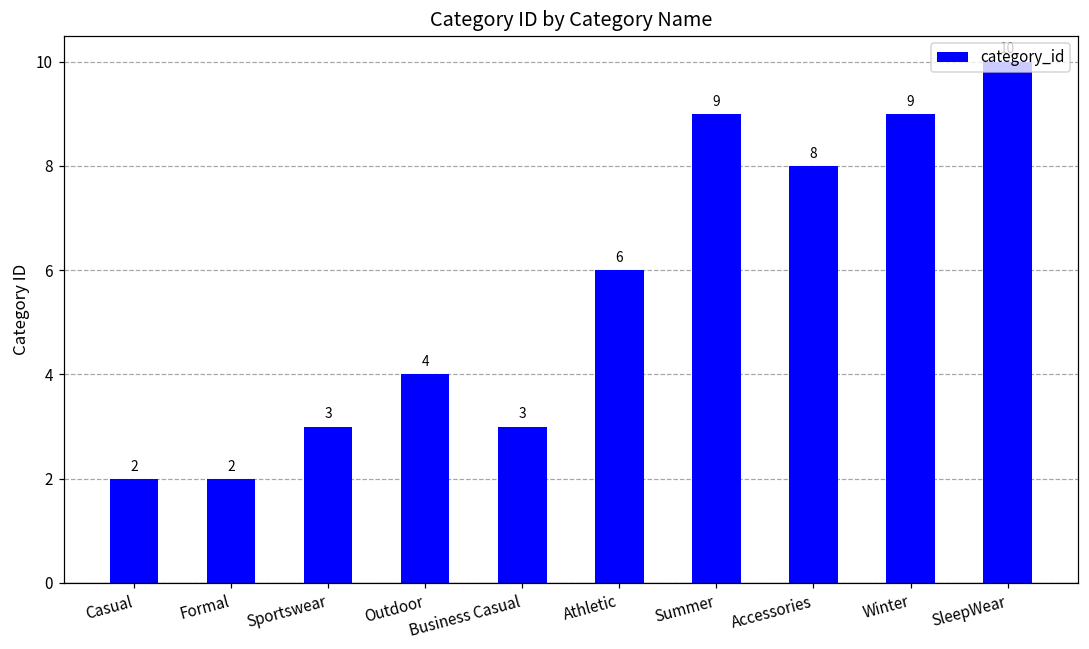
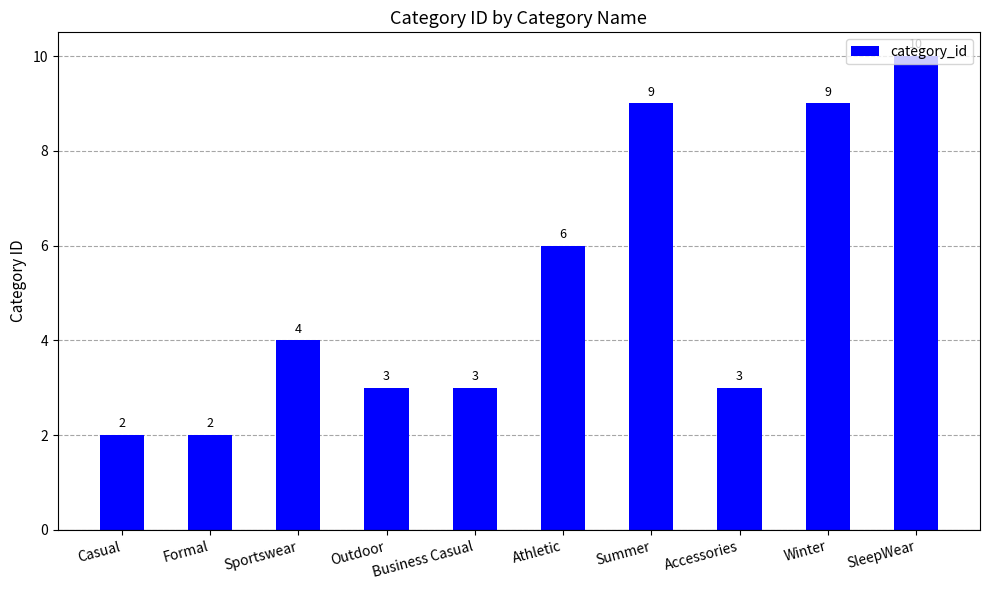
Sportswear: 3 -> 4
Outdoor: 4 -> 3
Accessories: 8 -> 3
